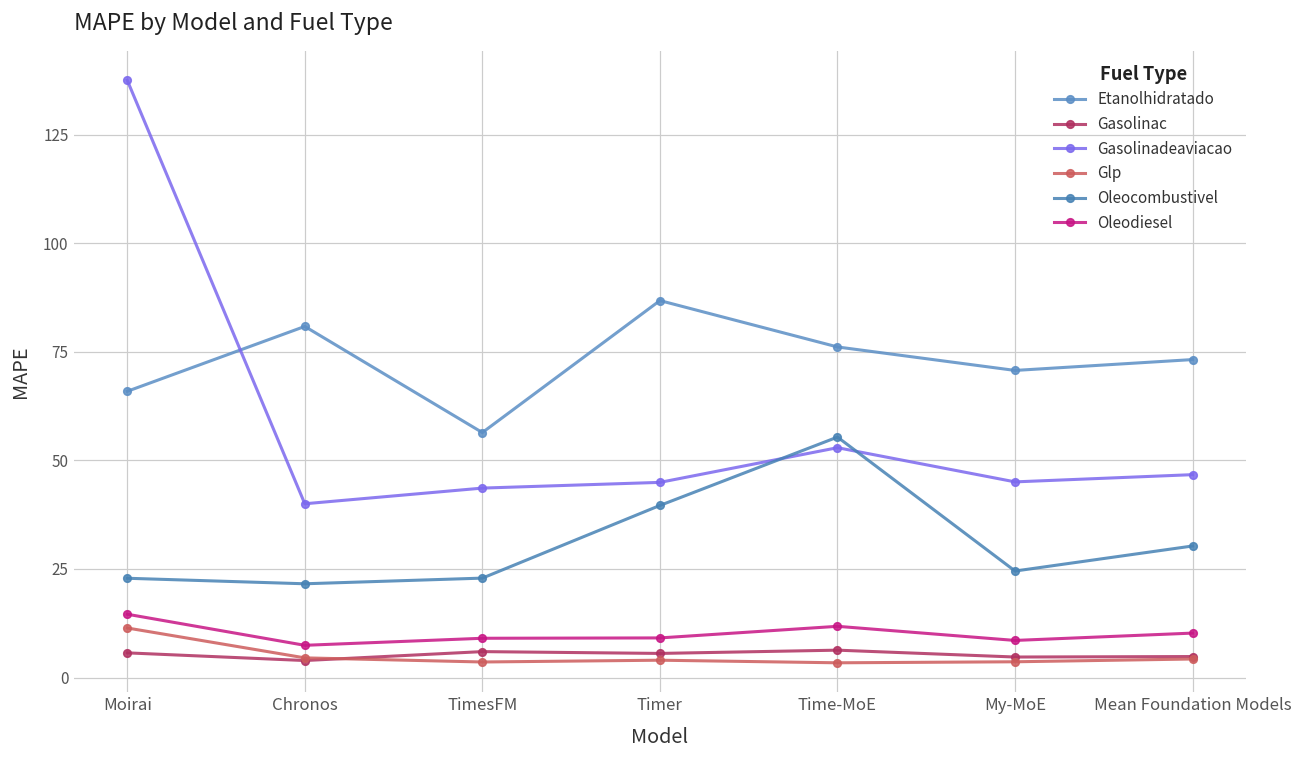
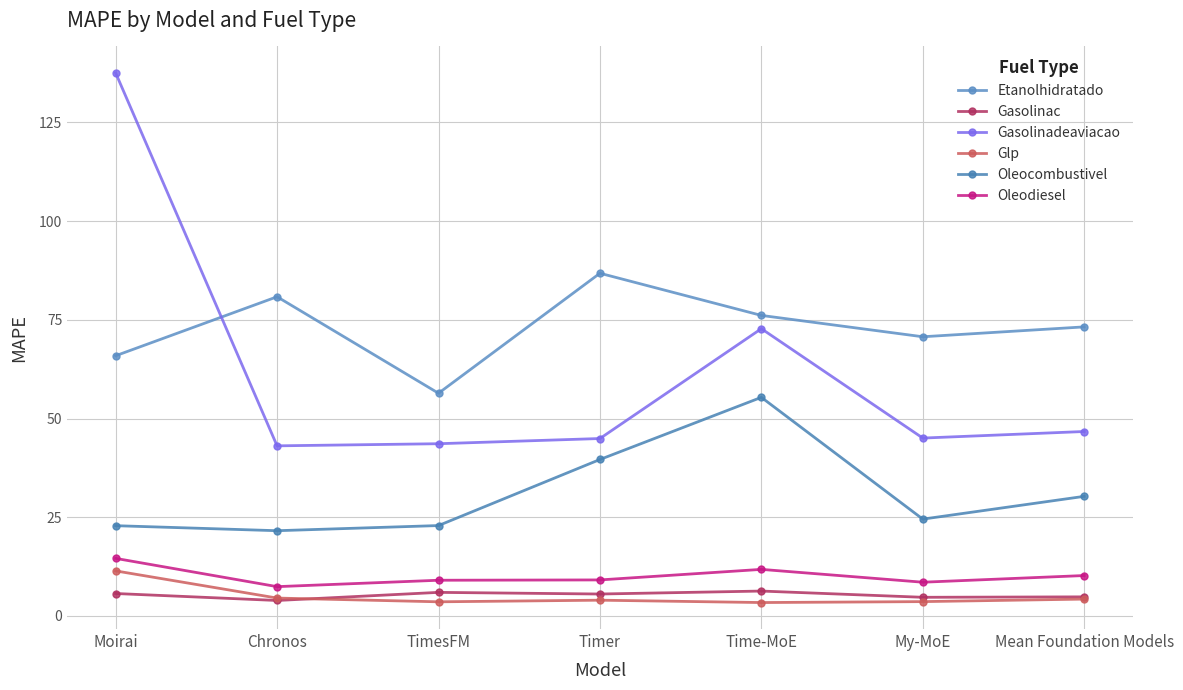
Gasolinadeaviacao, Chronos: 40 -> 43
Gasolinadeaviacao, Time-MoE: 53 -> 73
